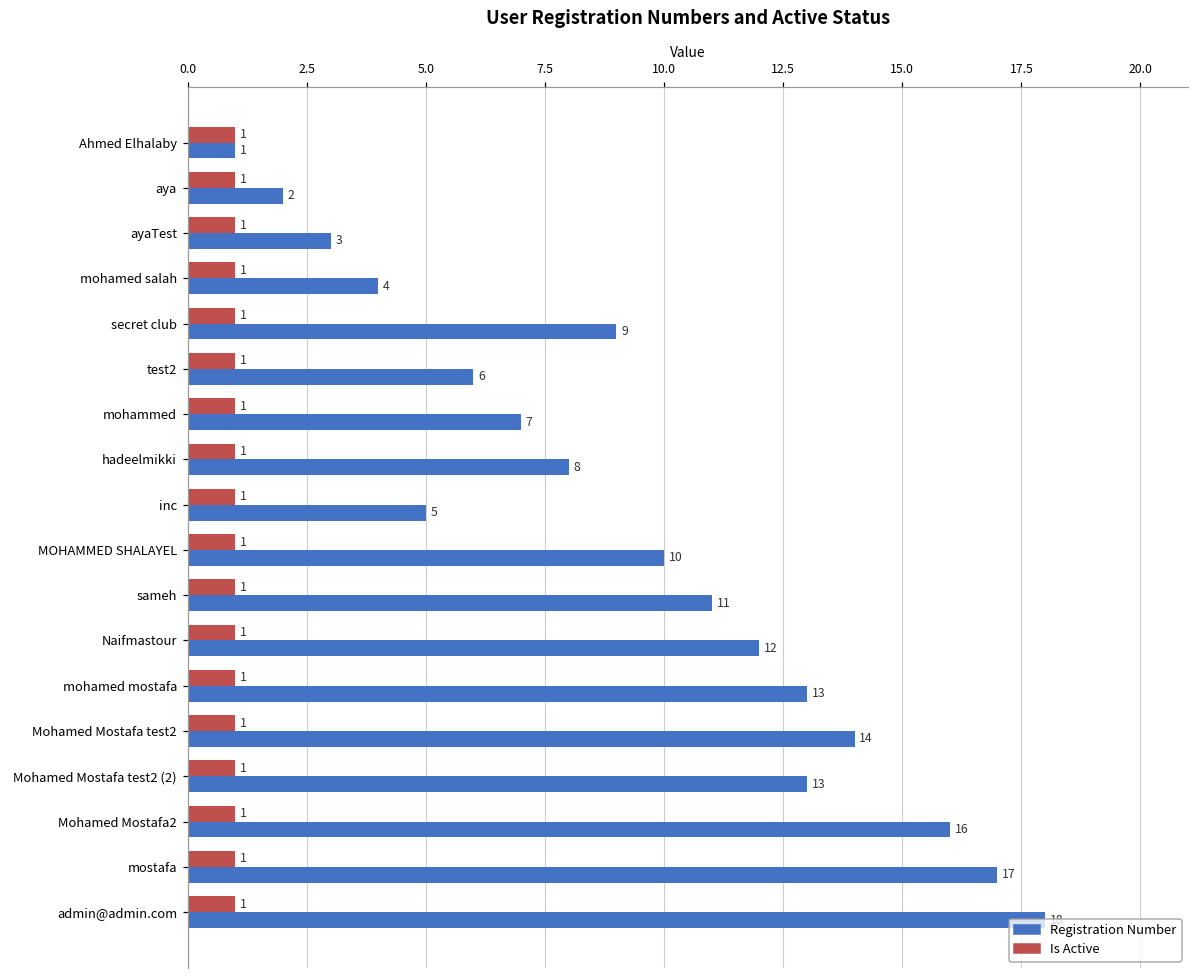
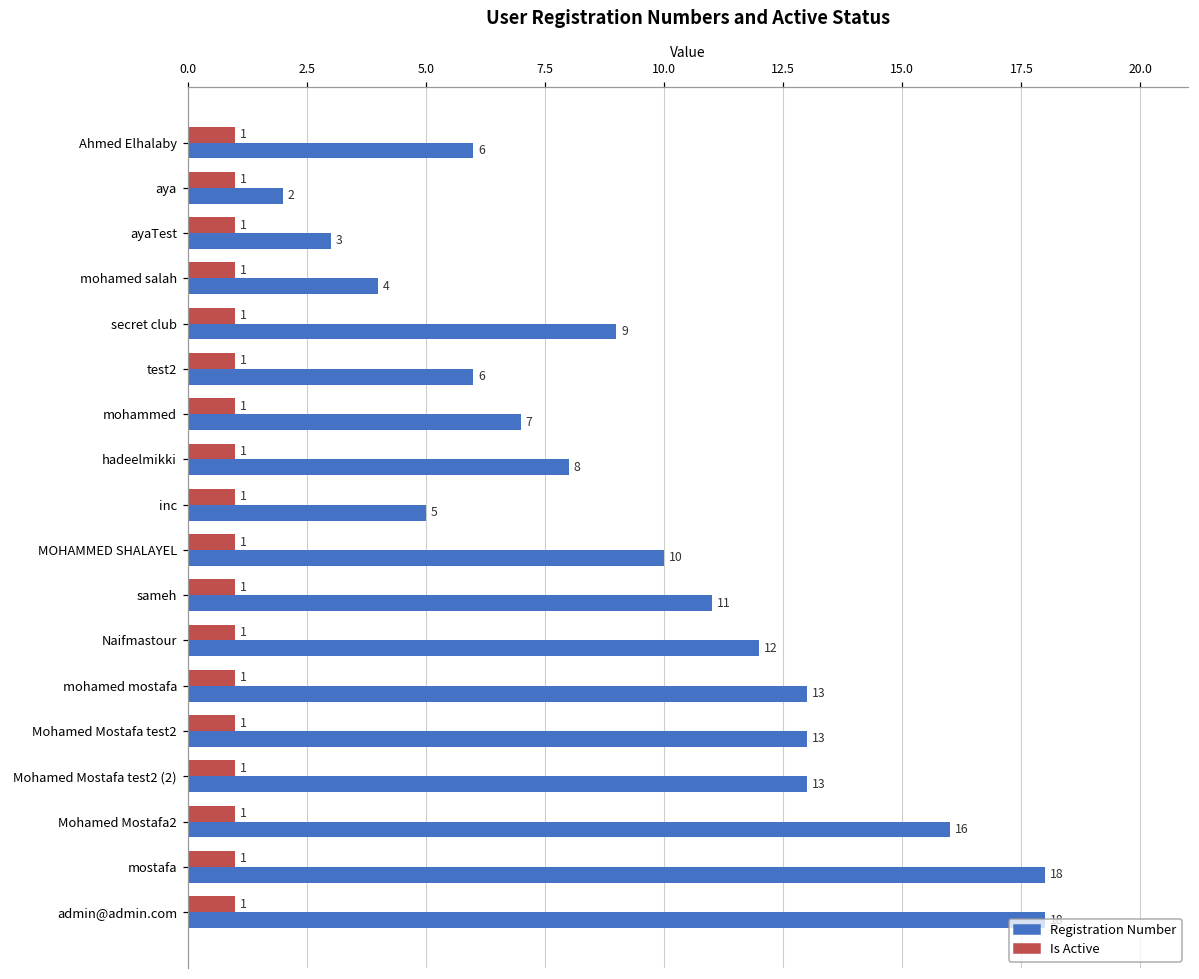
Registration Number, Ahmed Elhalaby: 1 -> 6
Registration Number, Mohamed Mostafa test2: 14 -> 13
Registration Number, mostafa: 17 -> 18
